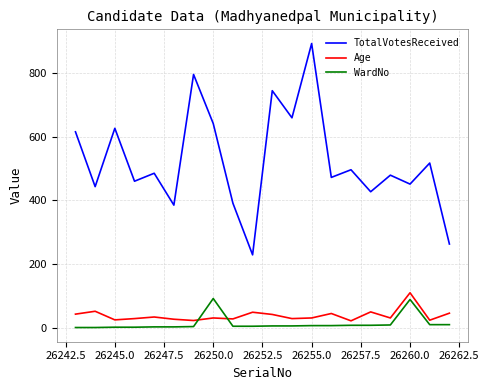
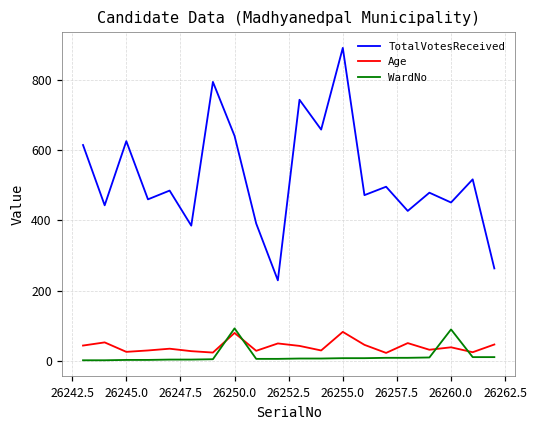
Age, 26250.0: 30 -> 80
Age, 26255.0: 30 -> 80
Age, 26260.0: 110 -> 40
